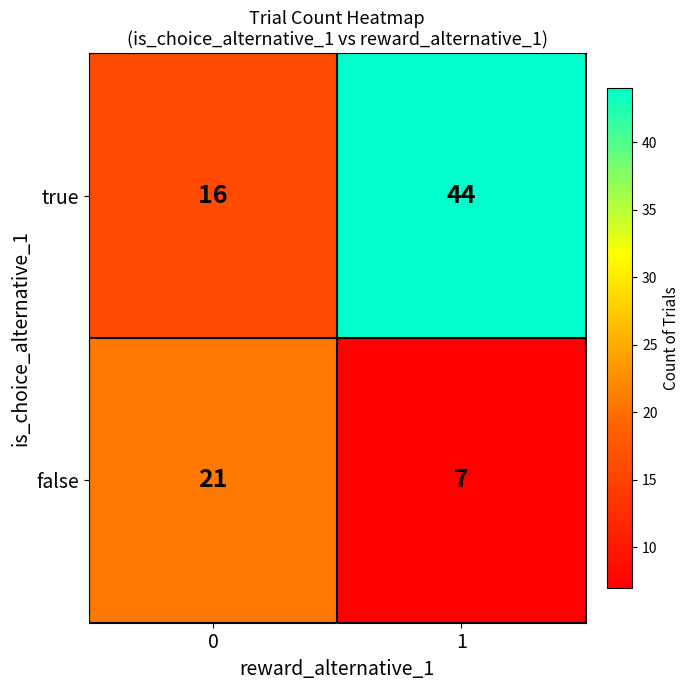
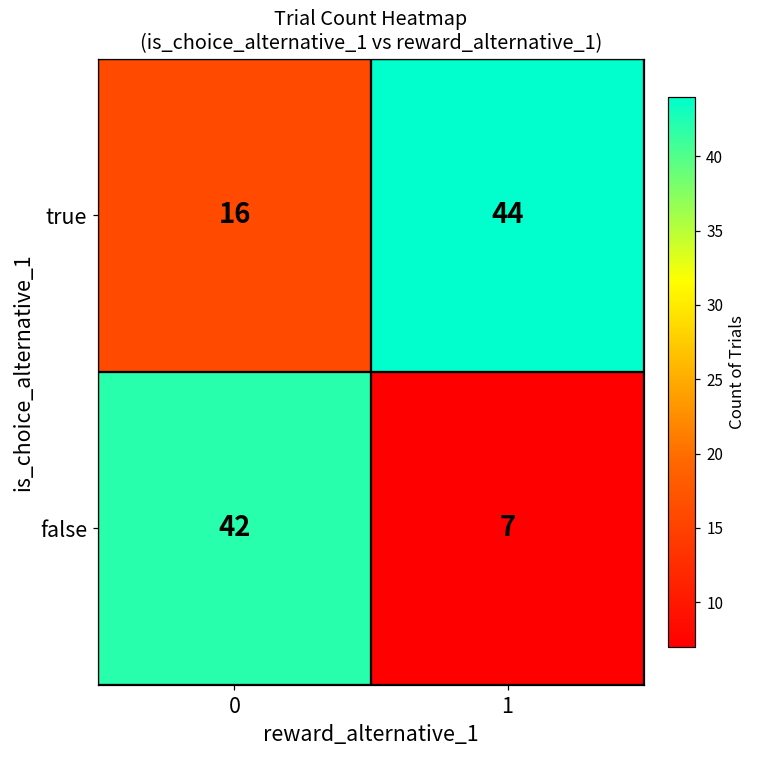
false, 0: 21 -> 42
